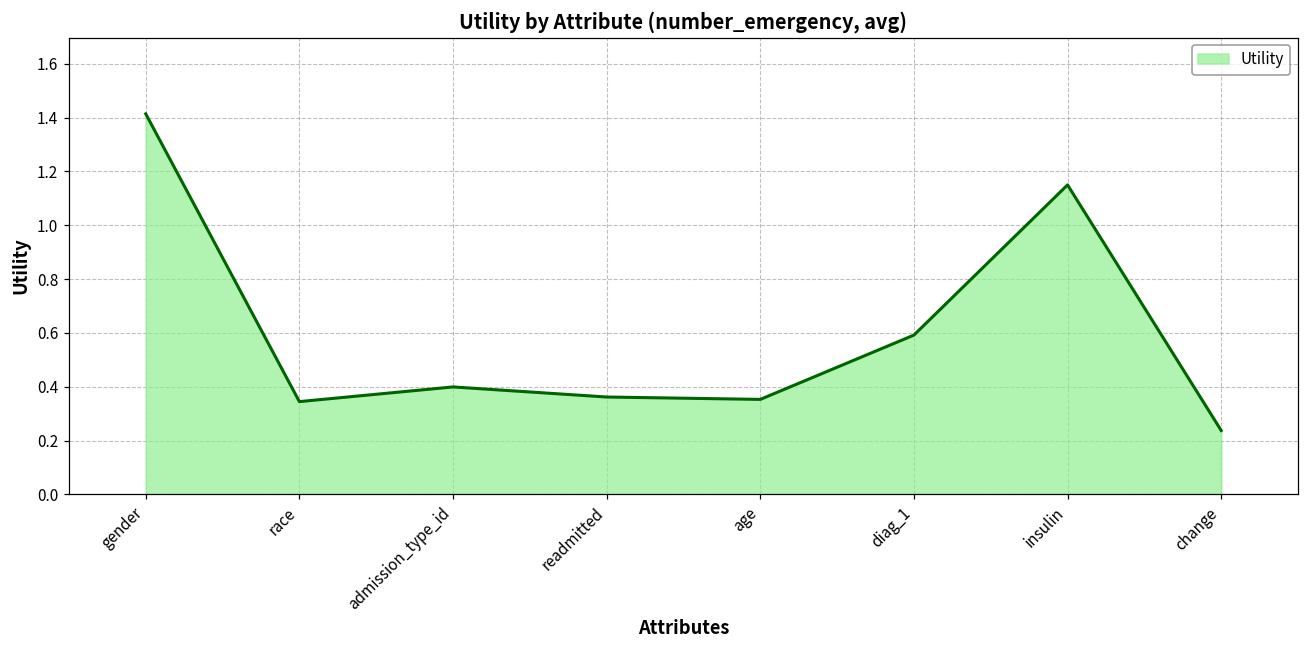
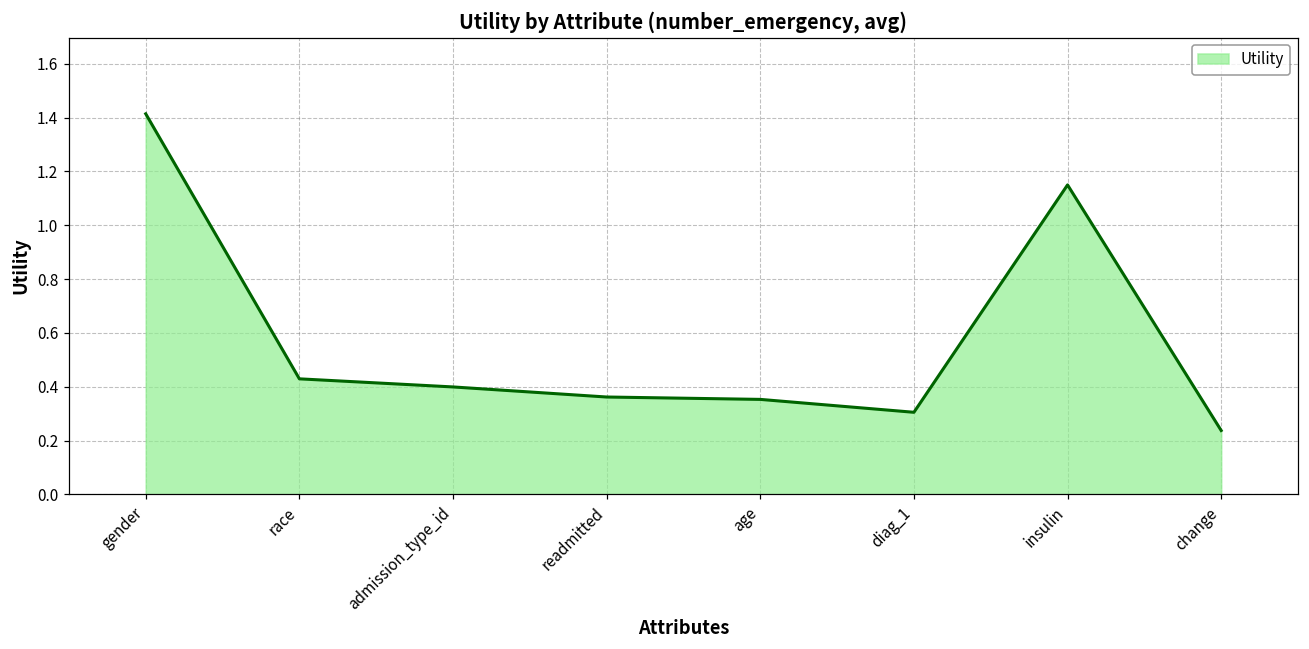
race: 0.34 -> 0.43
diag_1: 0.59 -> 0.30
